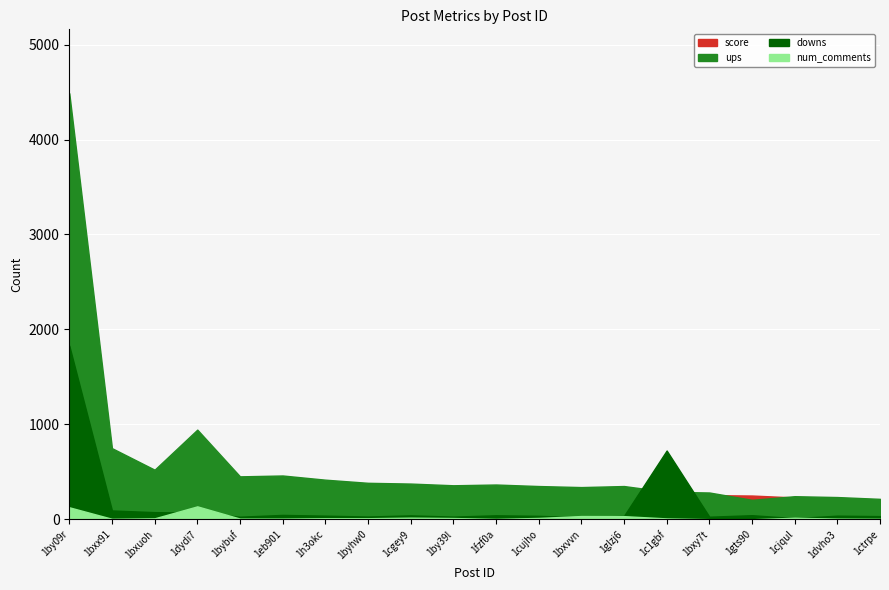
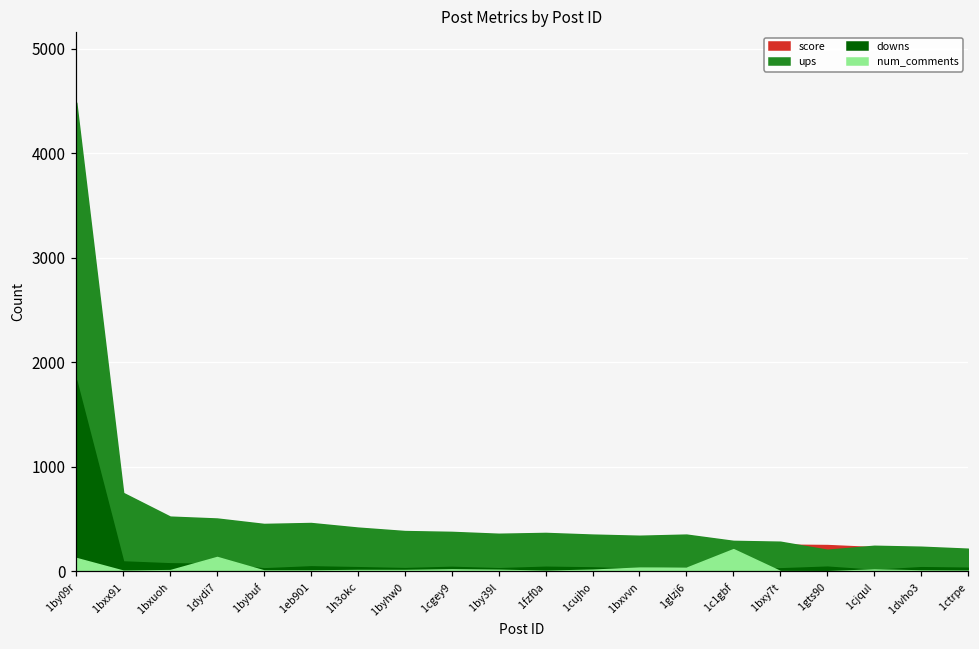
ups, 1dydi7: 900 -> 500
downs, 1c1gbf: 700 -> 0
num_comments, 1c1gbf: 0 -> 200
